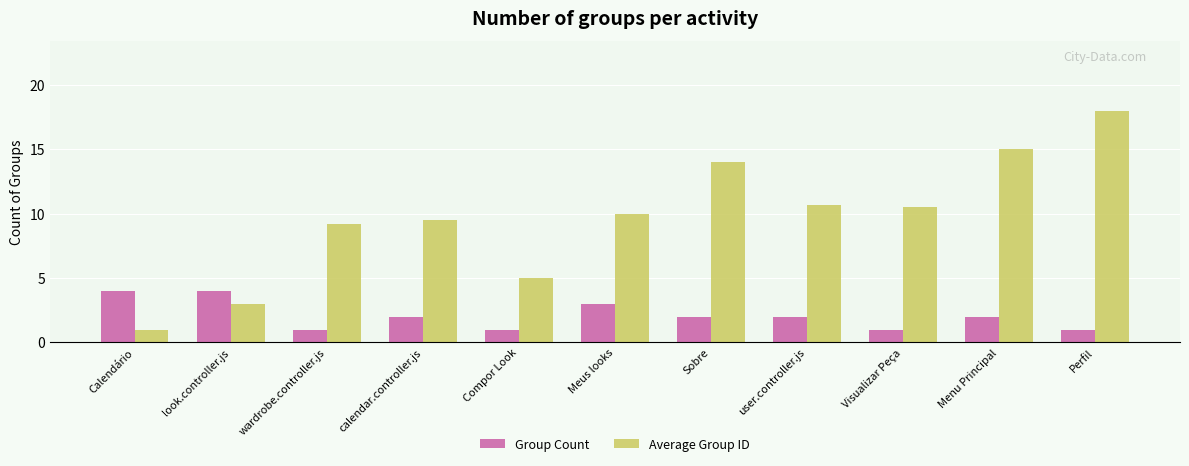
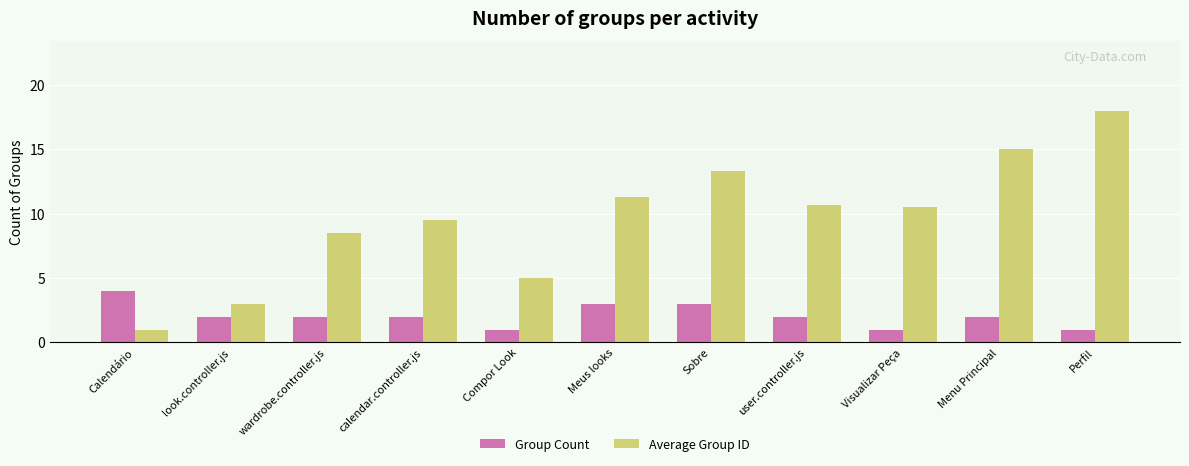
Group Count, look.controller.js: 4 -> 2
Group Count, wardrobe.controller.js: 1 -> 2
Average Group ID, wardrobe.controller.js: 9.2 -> 8.5
Average Group ID, Meus looks: 10.0 -> 11.3
Group Count, Sobre: 2 -> 3
Average Group ID, Sobre: 14.0 -> 13.3
